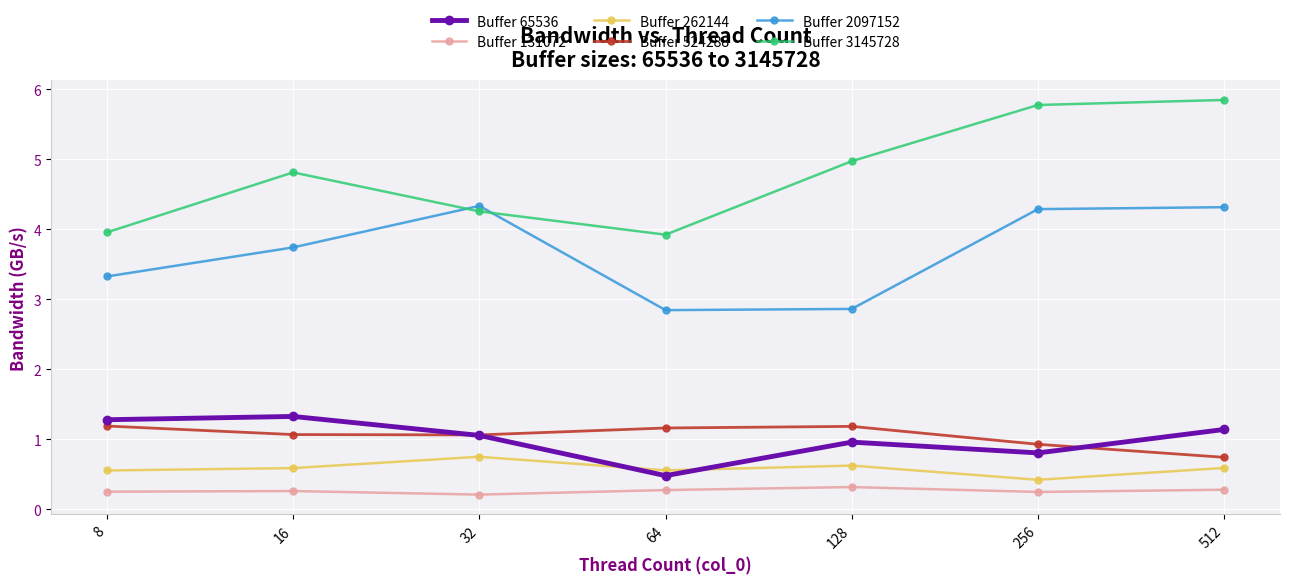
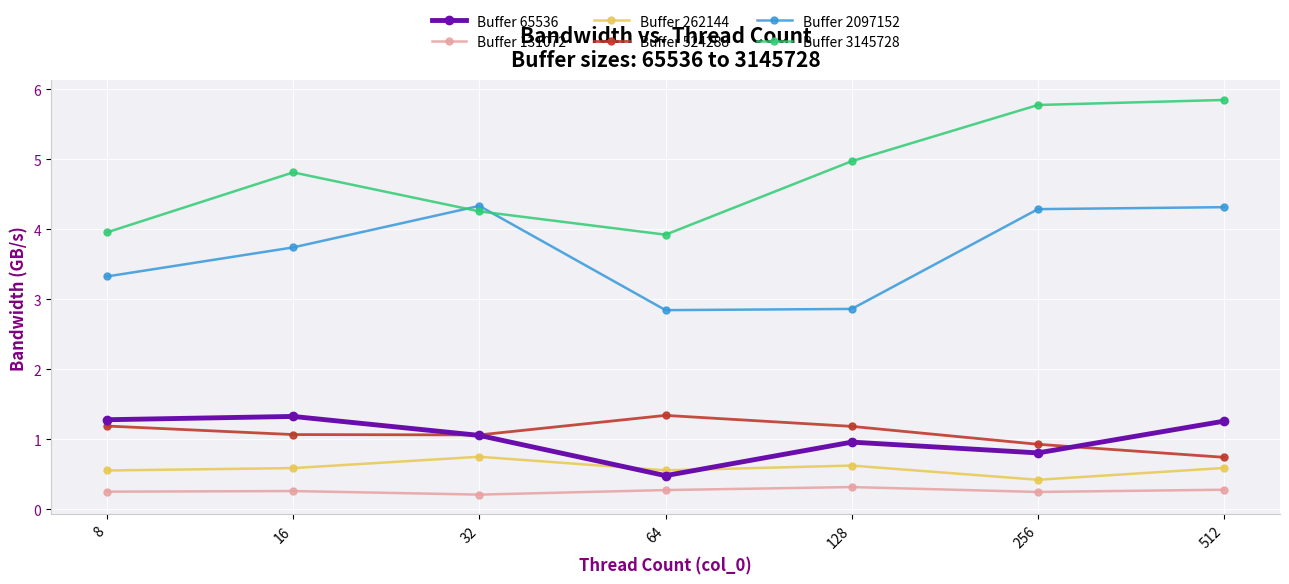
Buffer 524288, 64: 1.2 -> 1.3
Buffer 65536, 512: 1.1 -> 1.3
